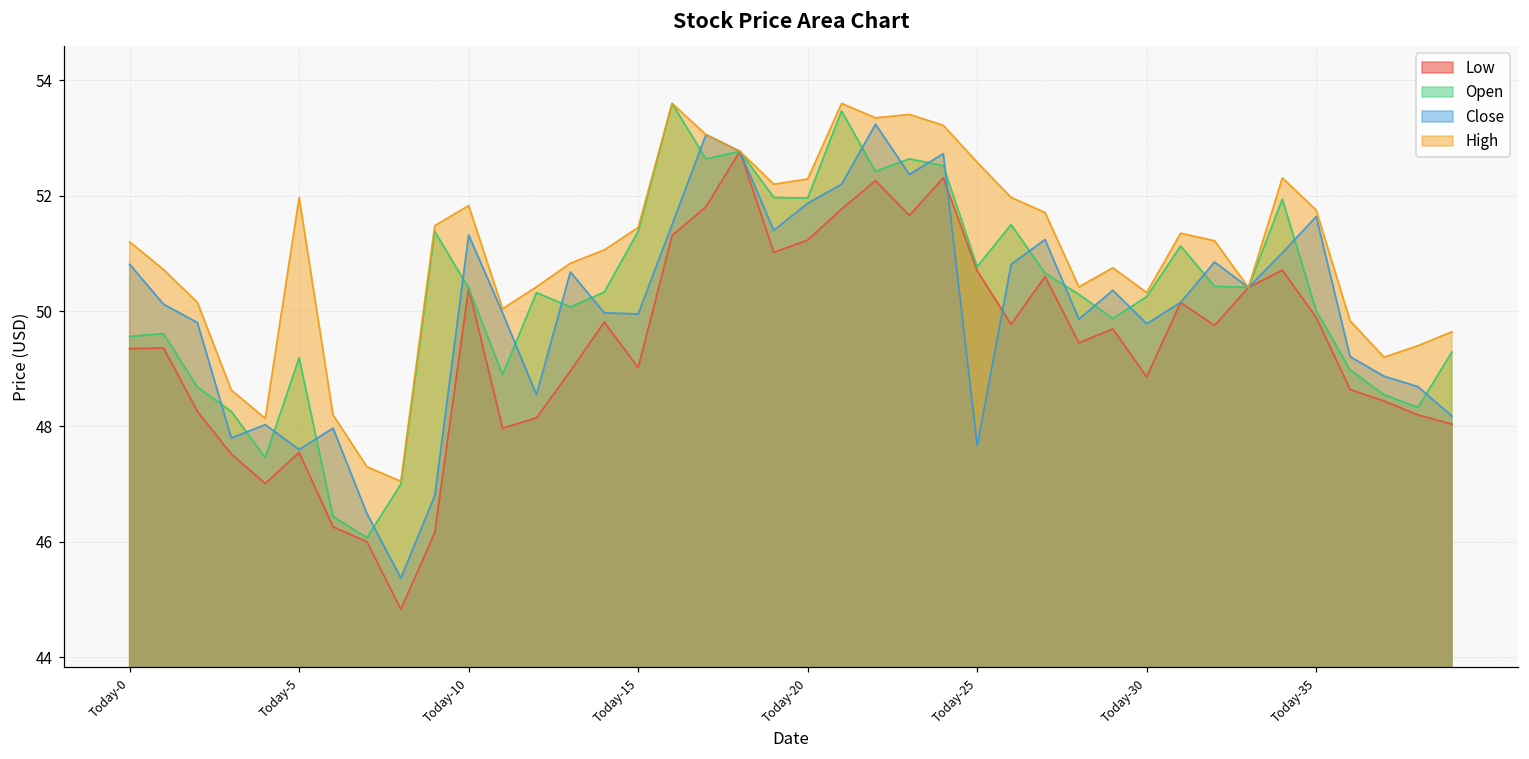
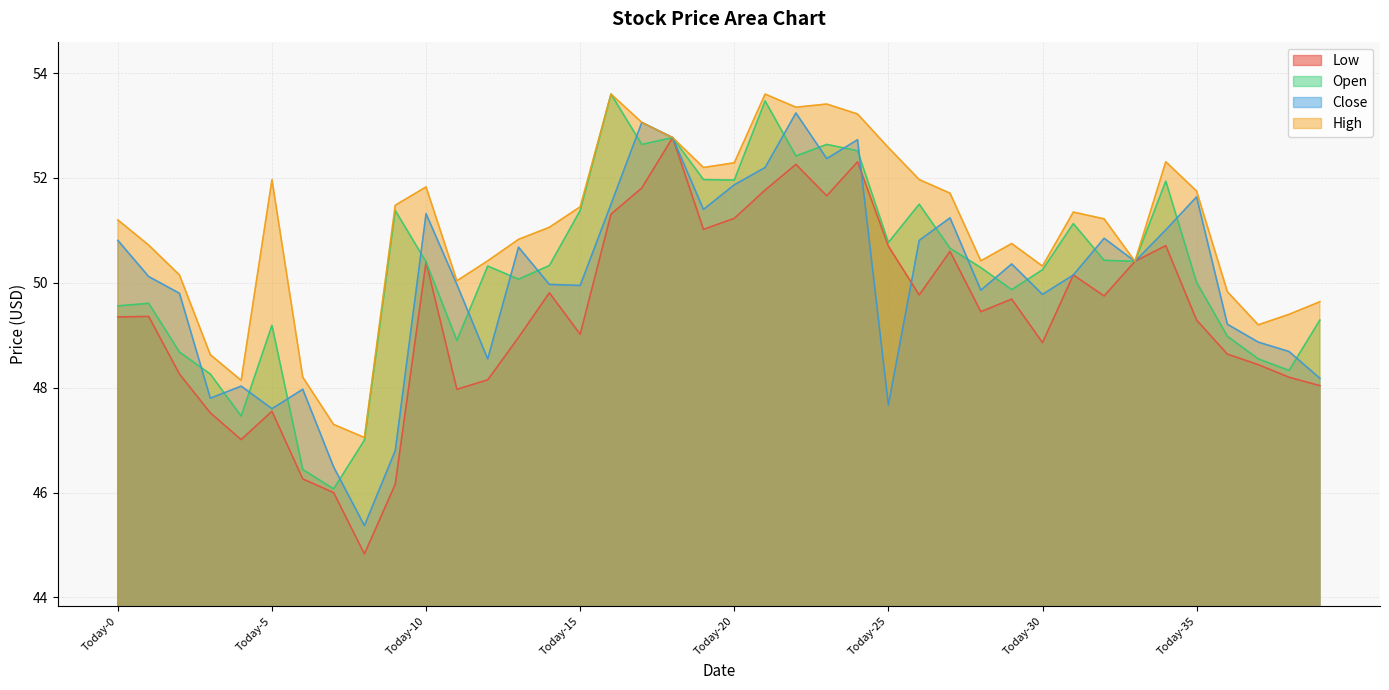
Low, Today-35: 49.9 -> 49.3
